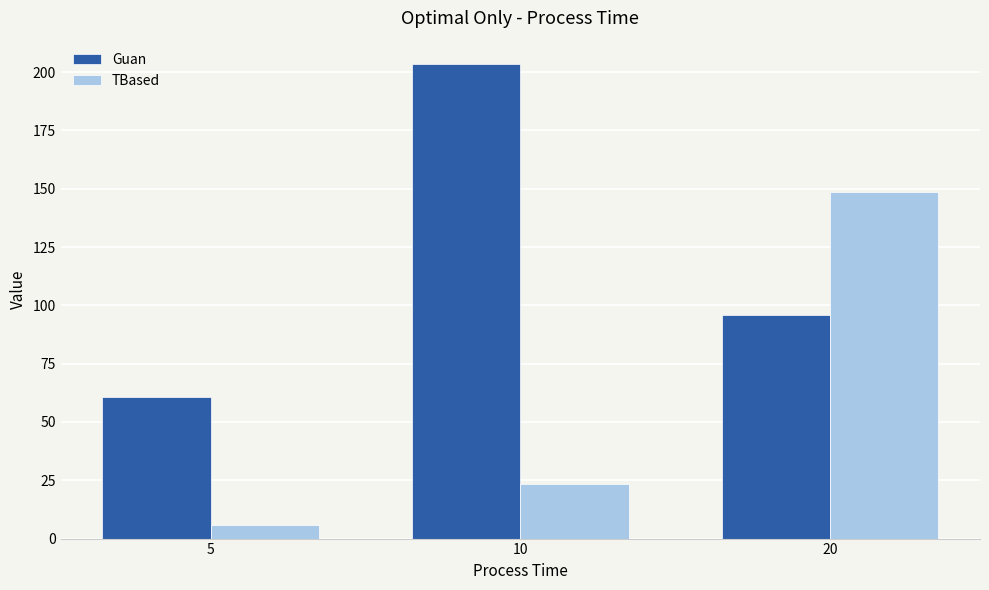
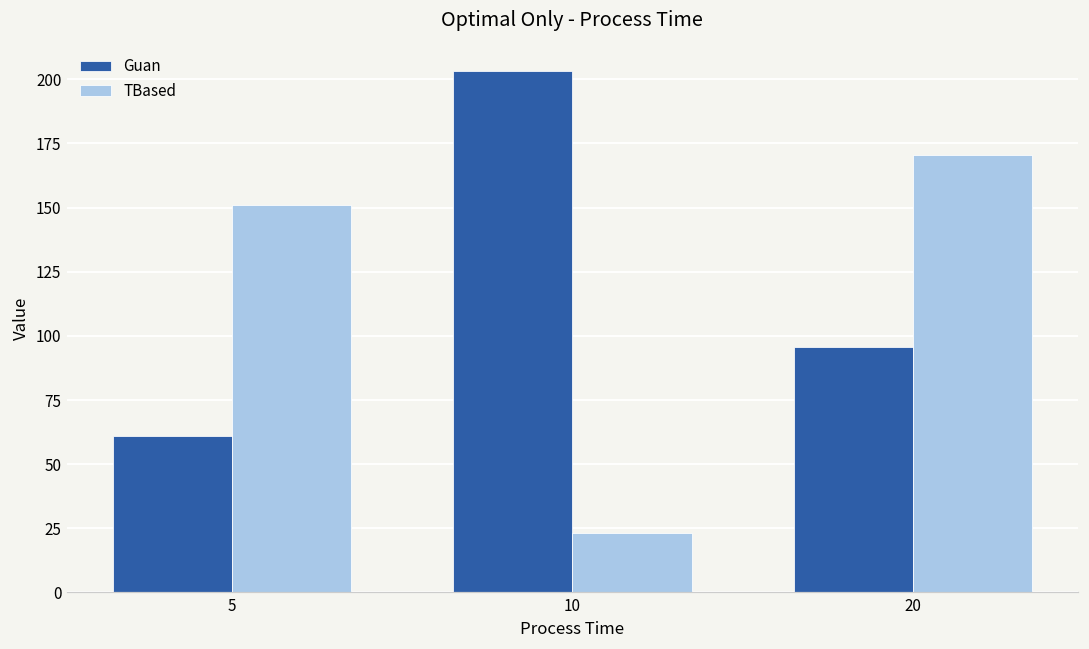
TBased, 5: 6 -> 151
TBased, 20: 149 -> 170
